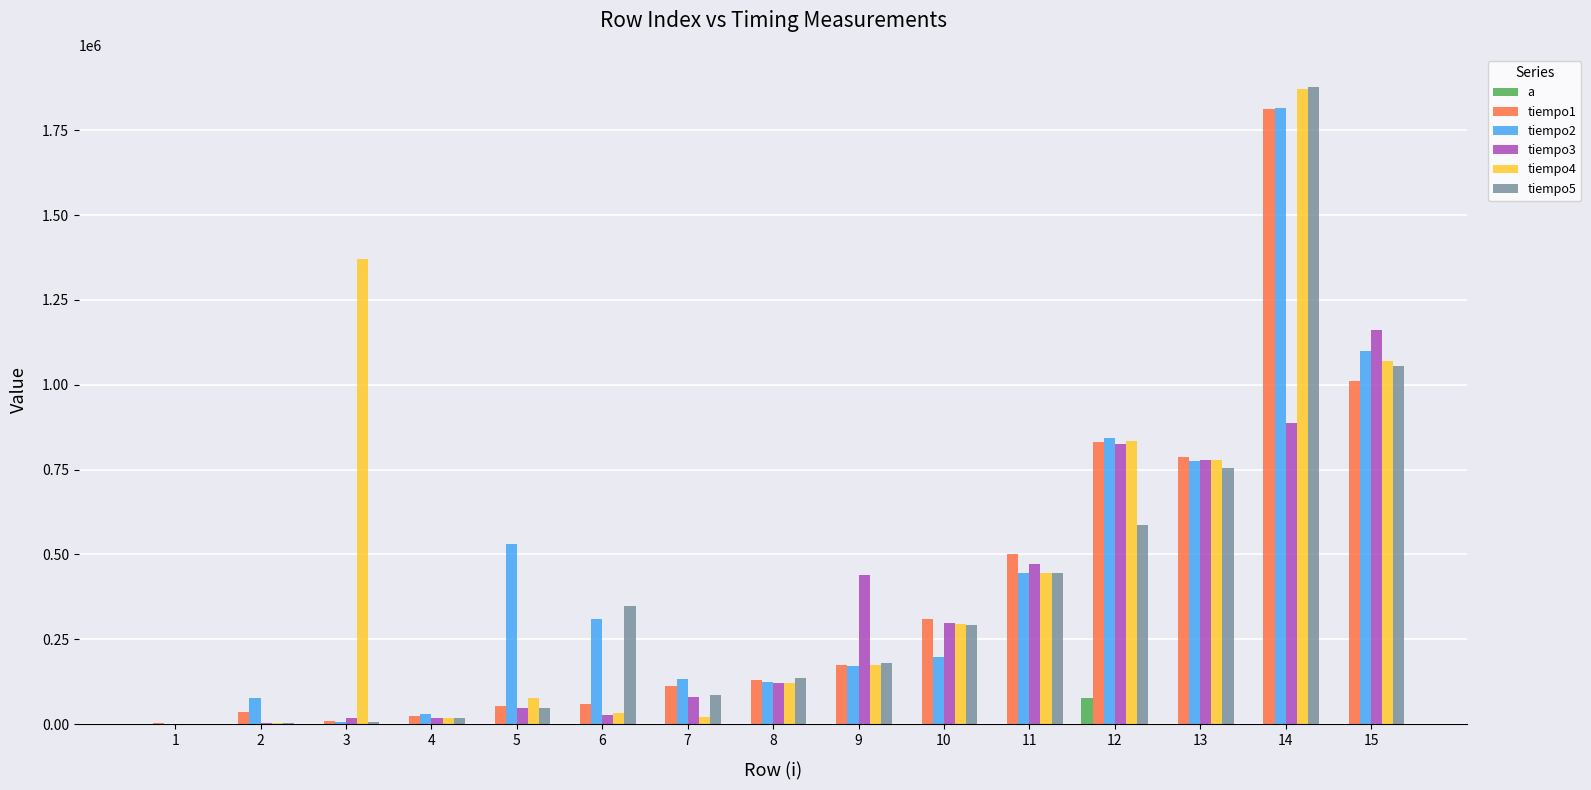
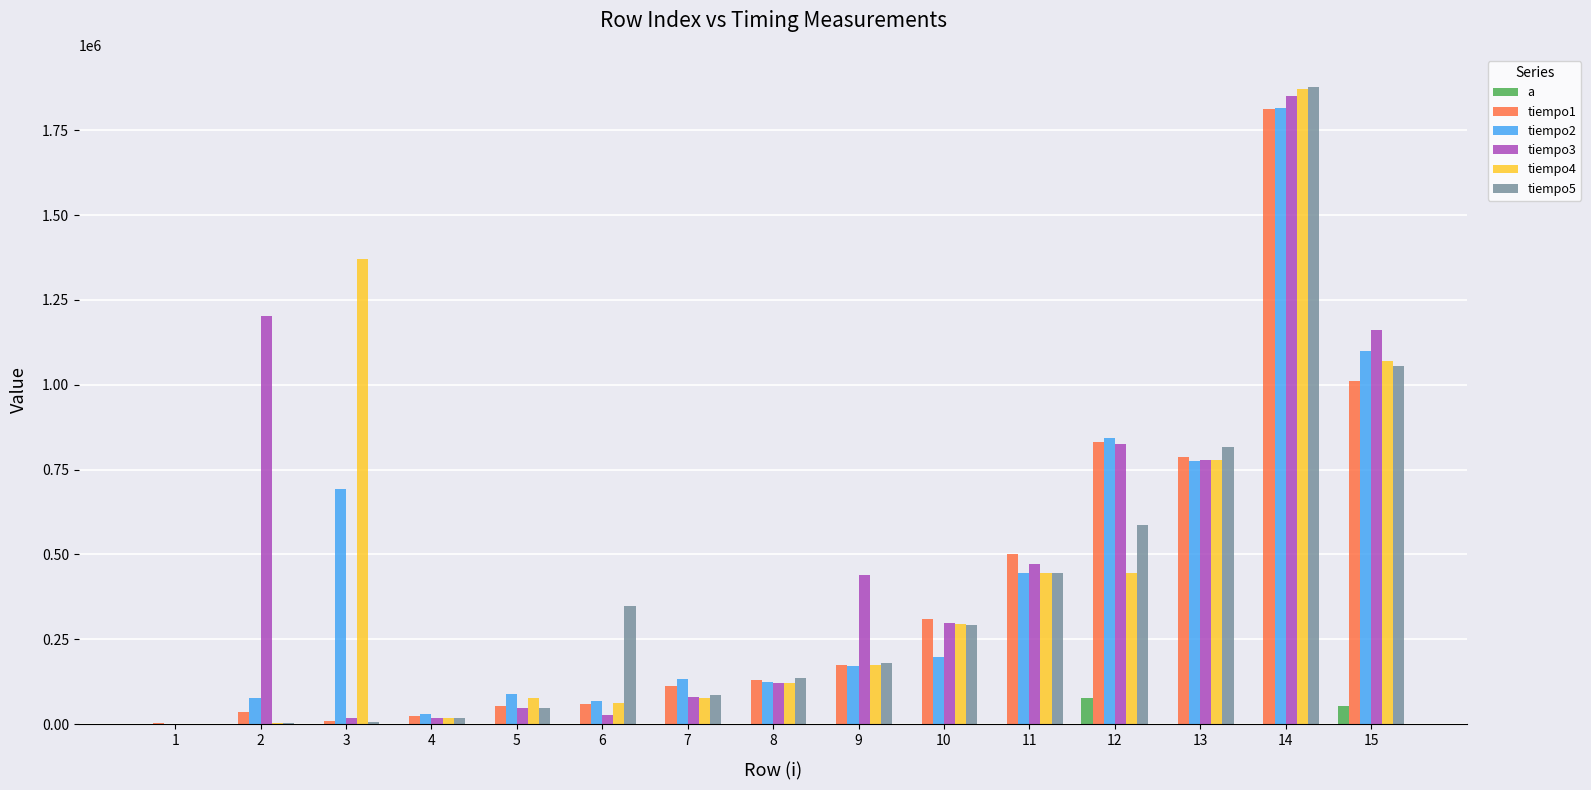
tiempo3, 2: 0 -> 1200000
tiempo2, 3: 10000 -> 690000
tiempo2, 5: 530000 -> 90000
tiempo2, 6: 310000 -> 70000
tiempo4, 6: 30000 -> 60000
tiempo4, 7: 20000 -> 80000
tiempo4, 12: 830000 -> 440000
tiempo5, 13: 750000 -> 820000
tiempo3, 14: 890000 -> 1850000
a, 15: 0 -> 50000
